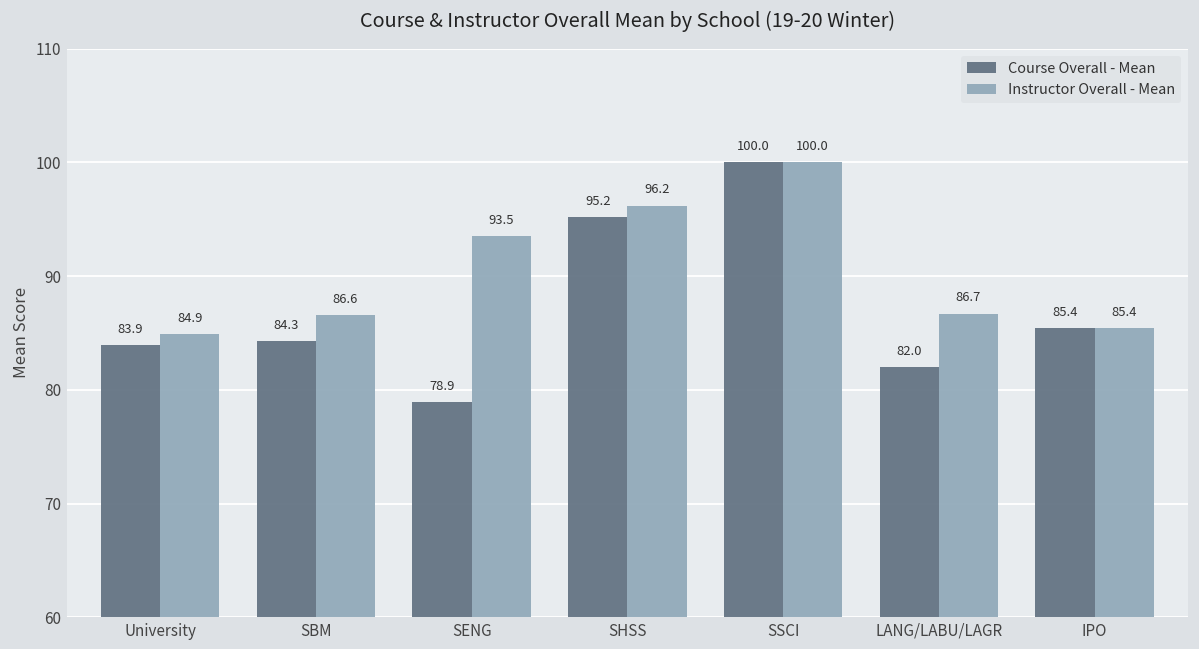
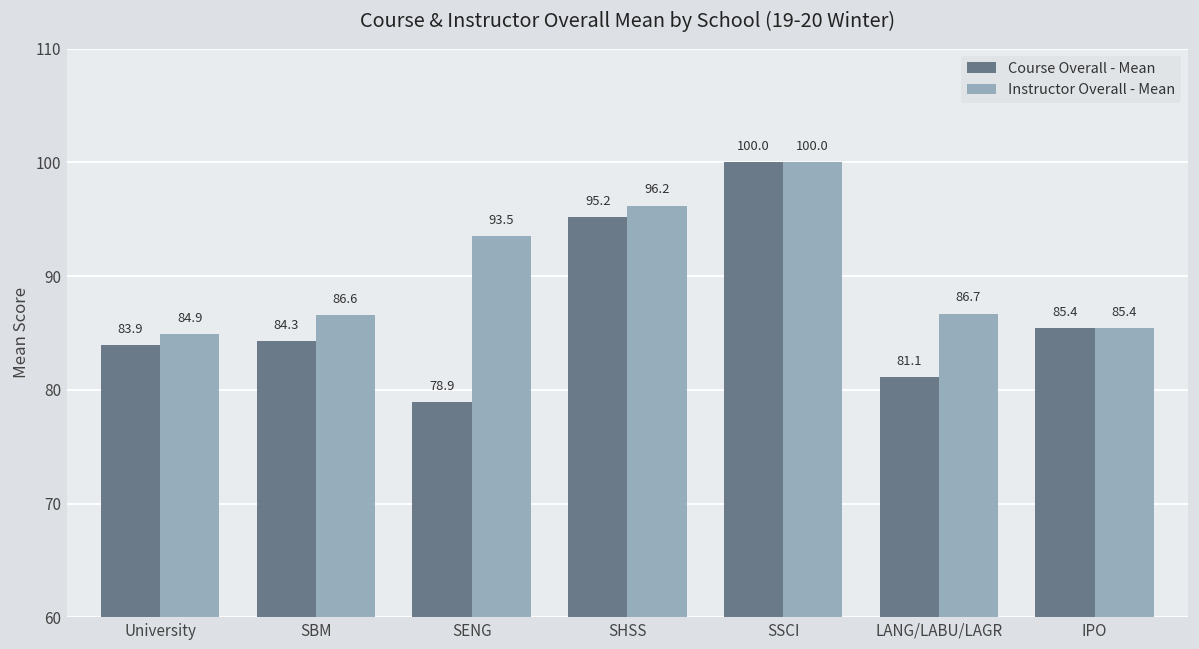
Course Overall - Mean, LANG/LABU/LAGR: 82.0 -> 81.1
